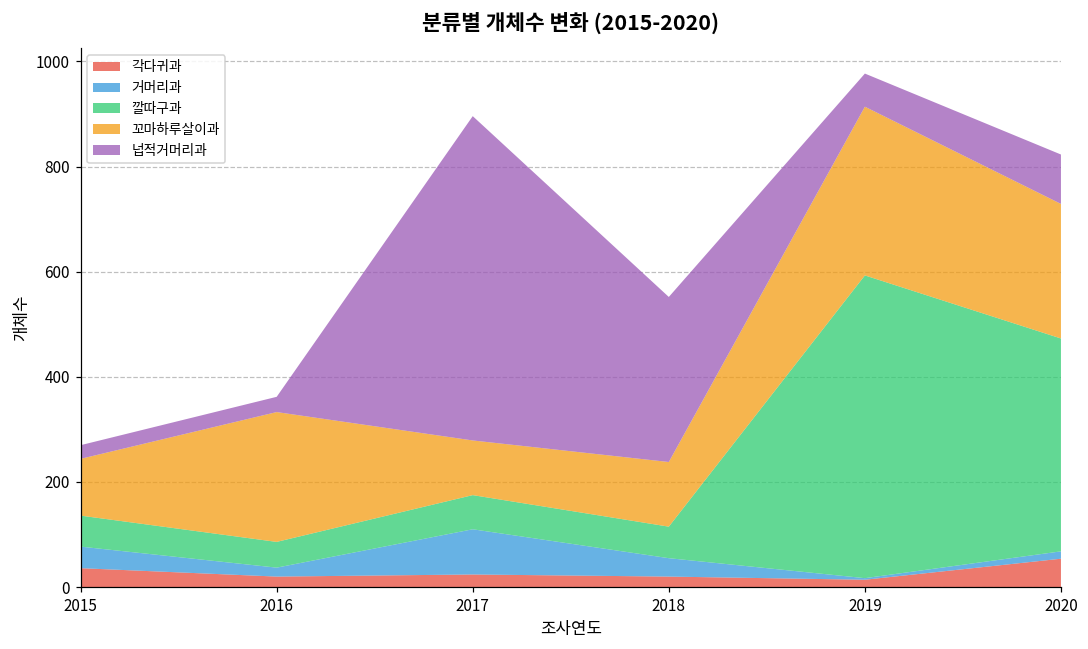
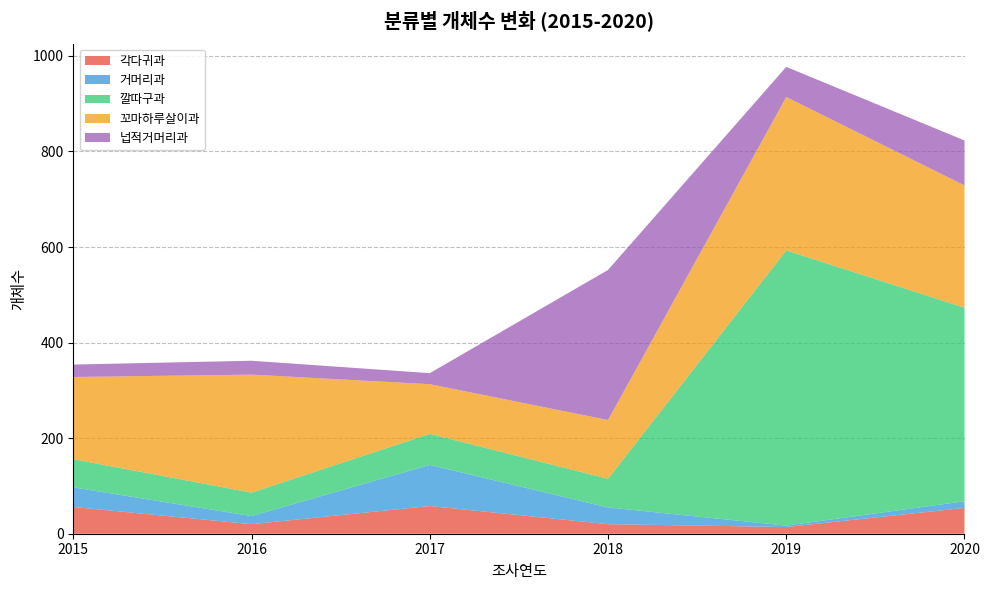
각다귀과, 2015: 40 -> 60
꼬마하루살이과, 2015: 110 -> 170
각다귀과, 2017: 20 -> 60
넙적거머리과, 2017: 620 -> 20
